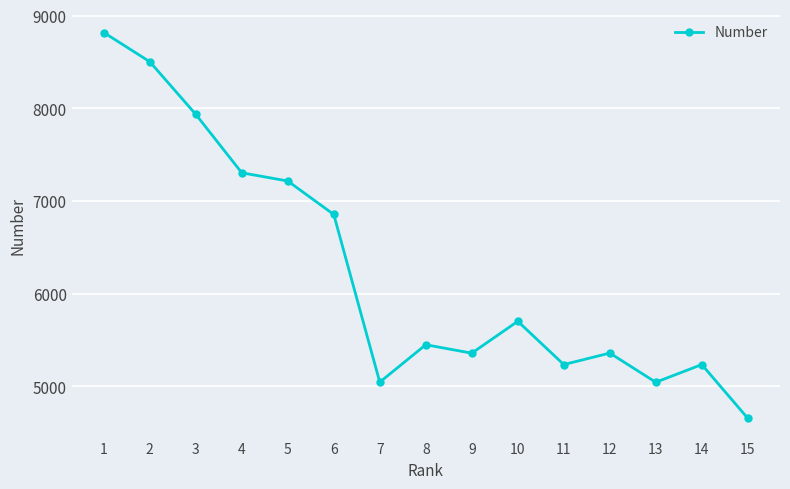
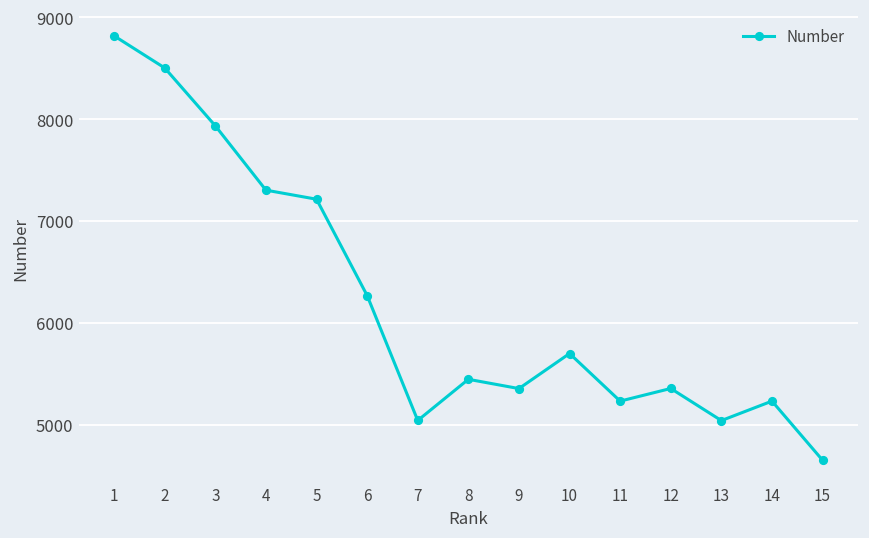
6: 6900 -> 6300
